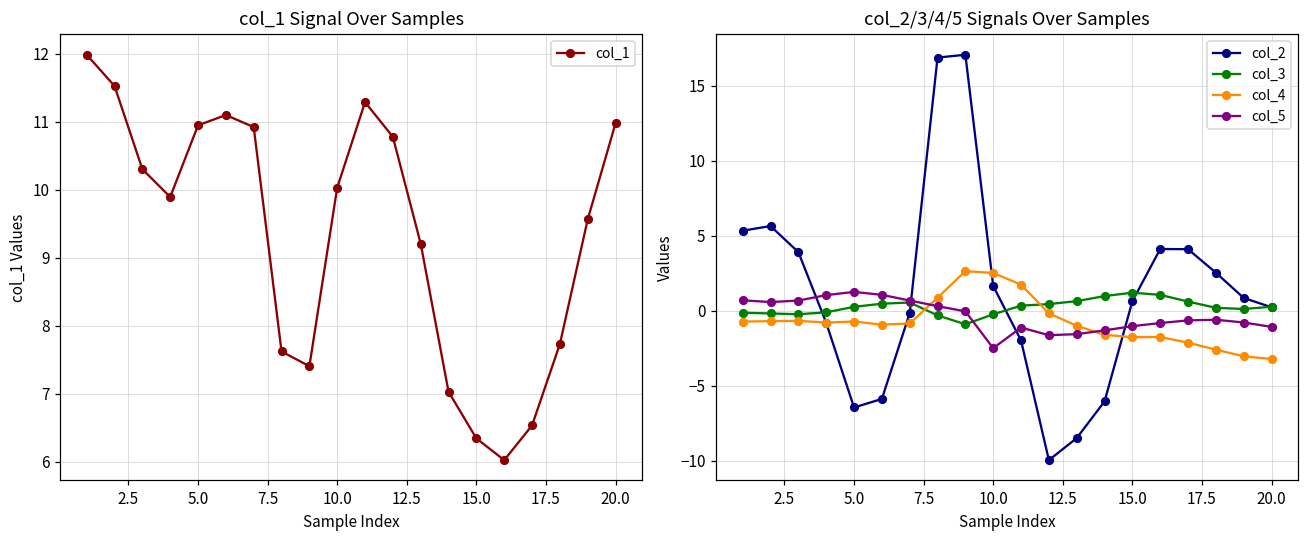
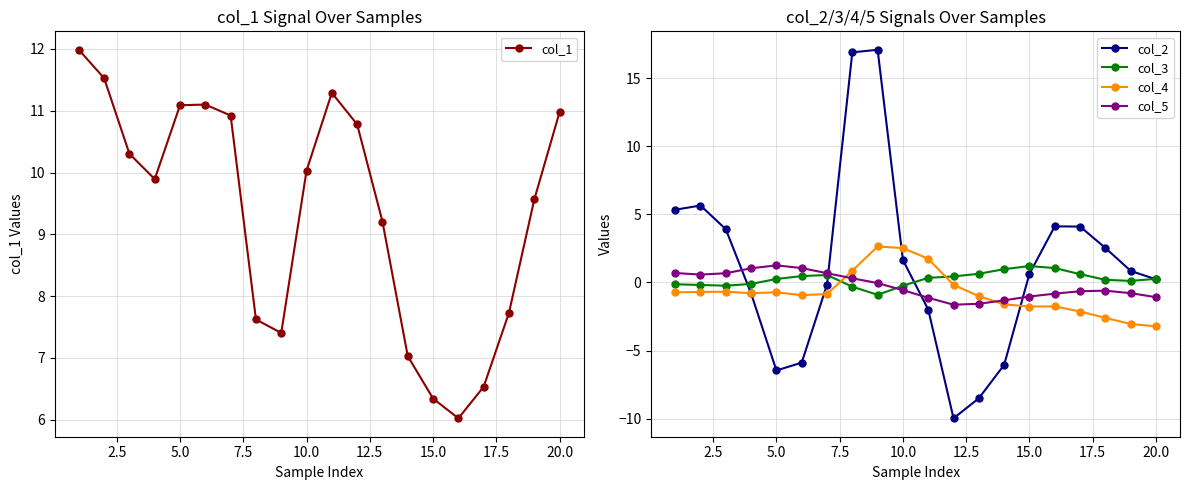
col_1 Signal Over Samples, 5.0: 10.9 -> 11.1
col_2/3/4/5 Signals Over Samples, col_5, 10.0: -2.5 -> -0.6
